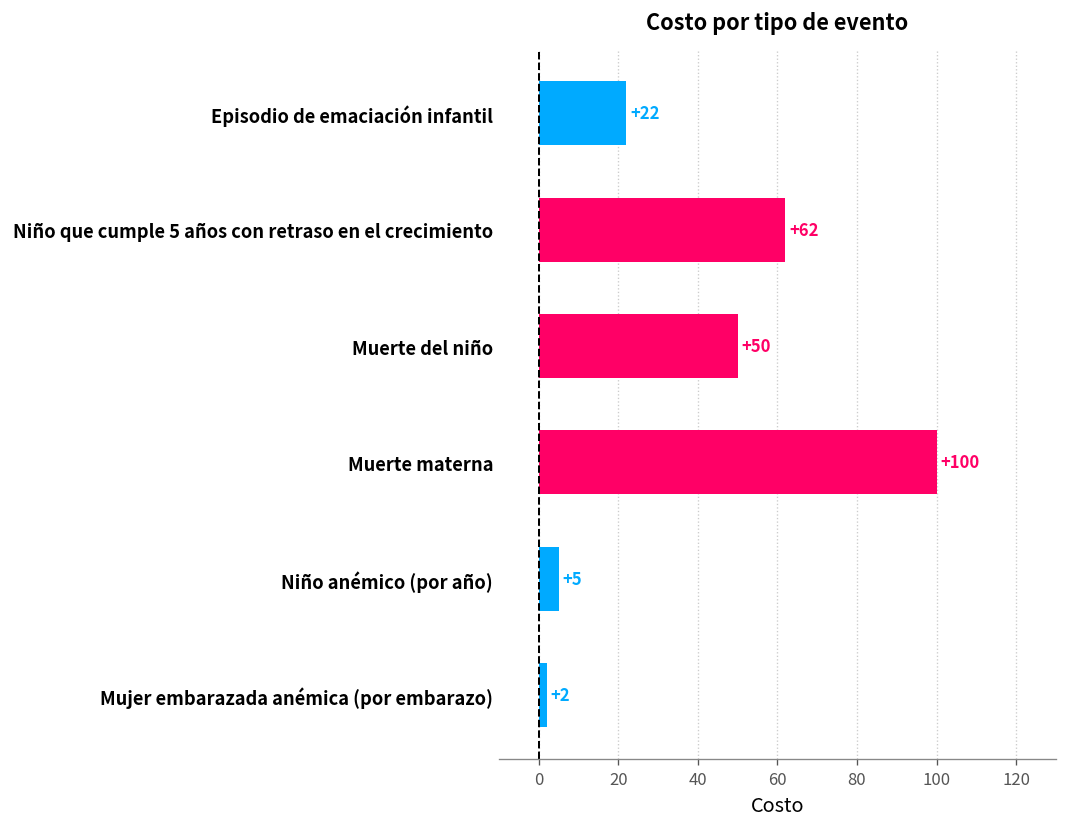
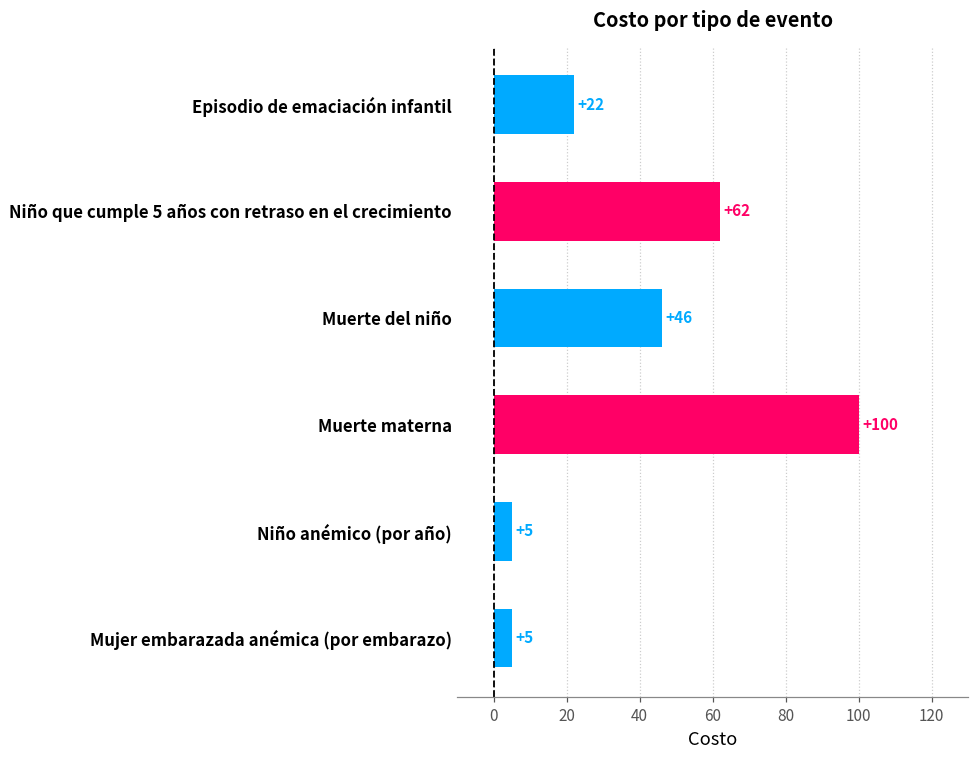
Muerte del niño: +50 -> +46
Mujer embarazada anémica (por embarazo): +2 -> +5
